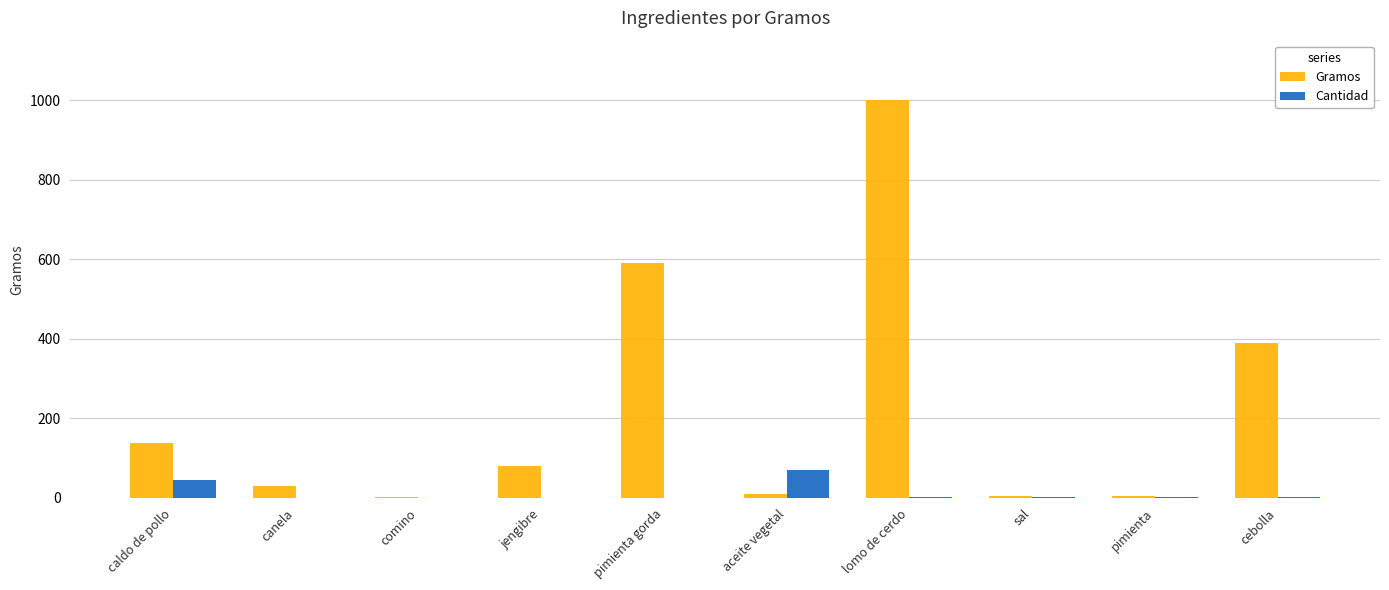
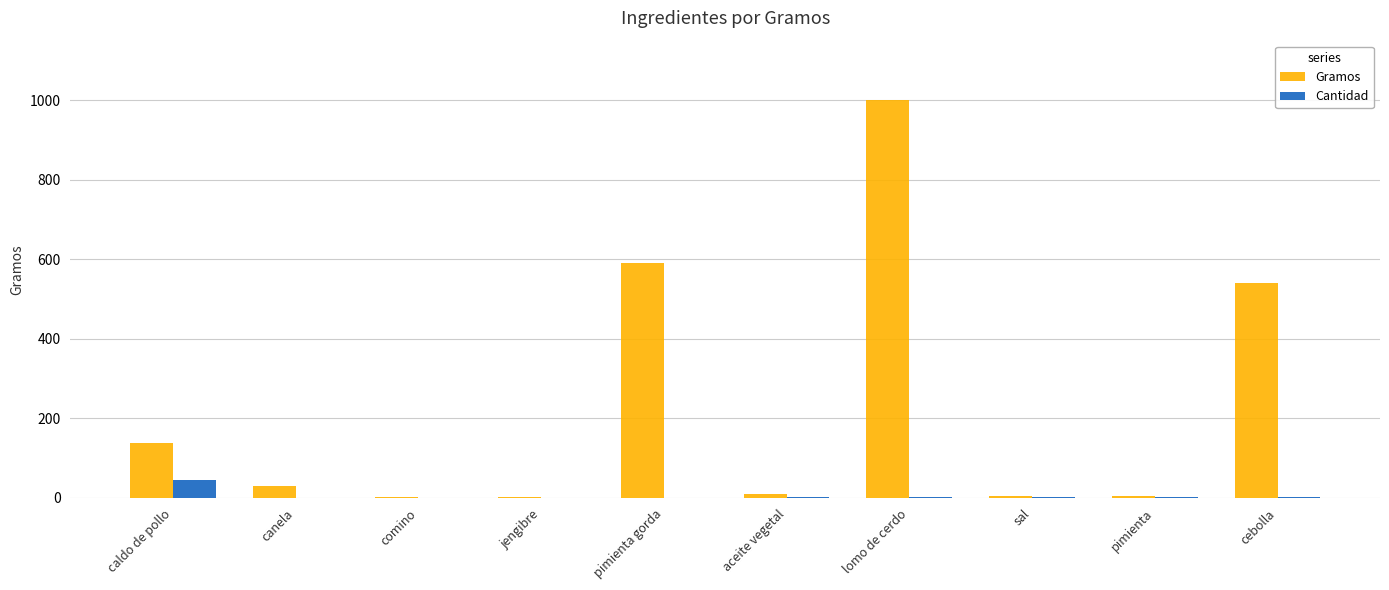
Gramos, jengibre: 80 -> 0
Cantidad, aceite vegetal: 70 -> 0
Gramos, cebolla: 390 -> 540
